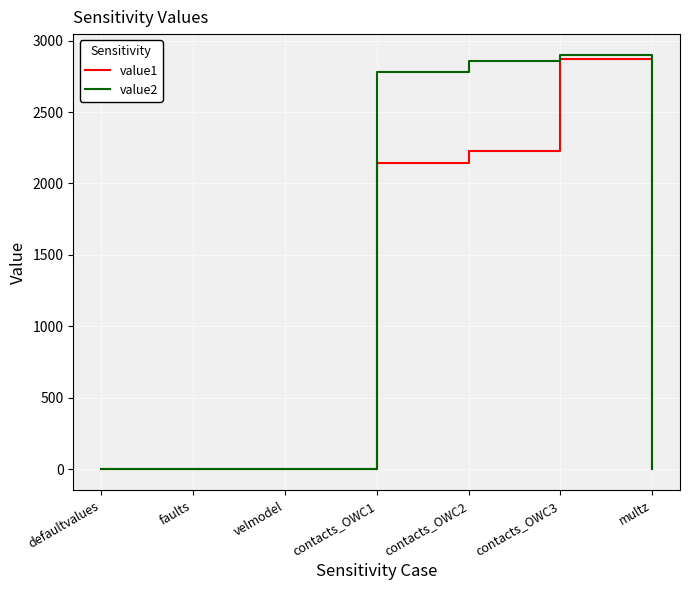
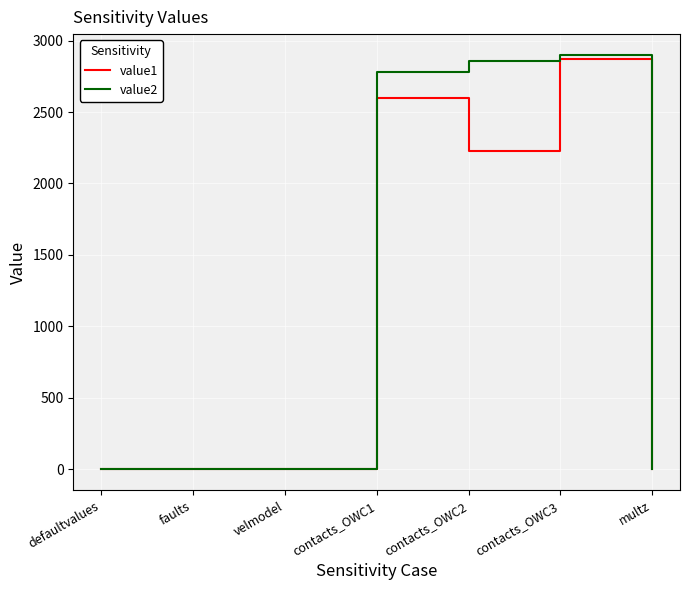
value1, contacts_OWC1: 2140 -> 2600
